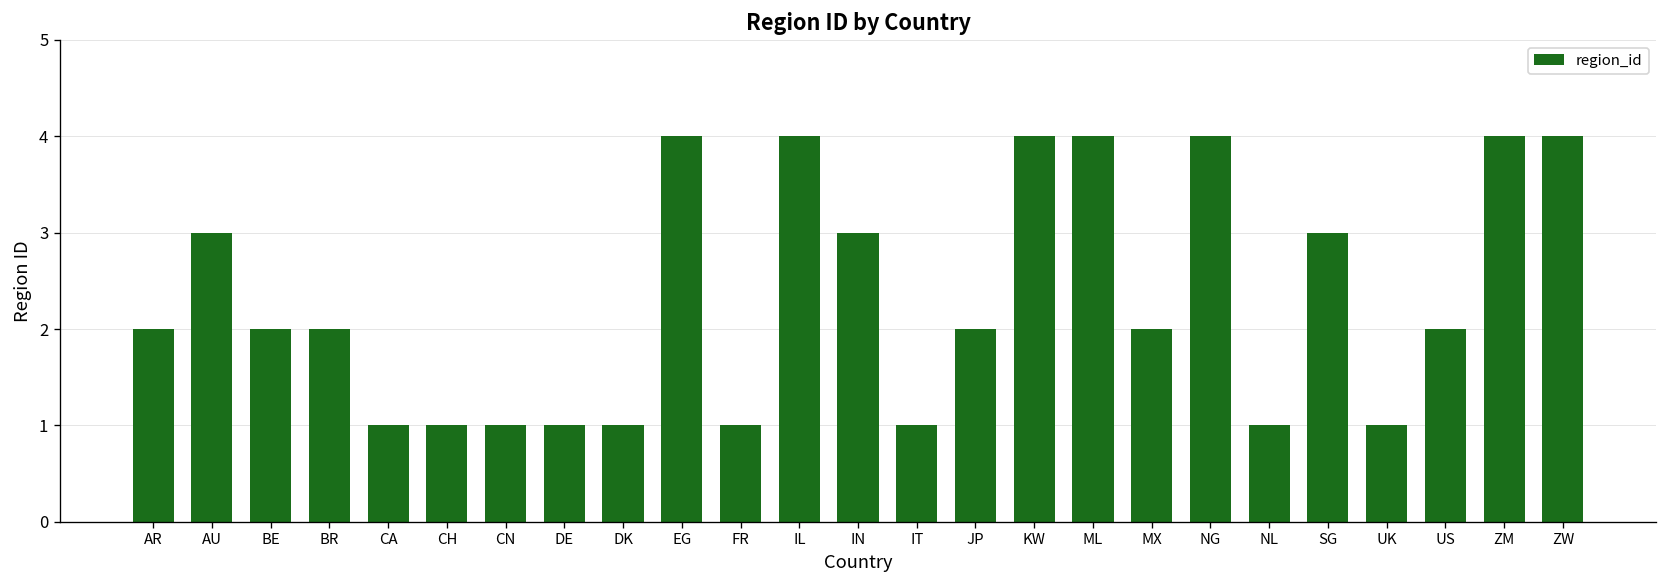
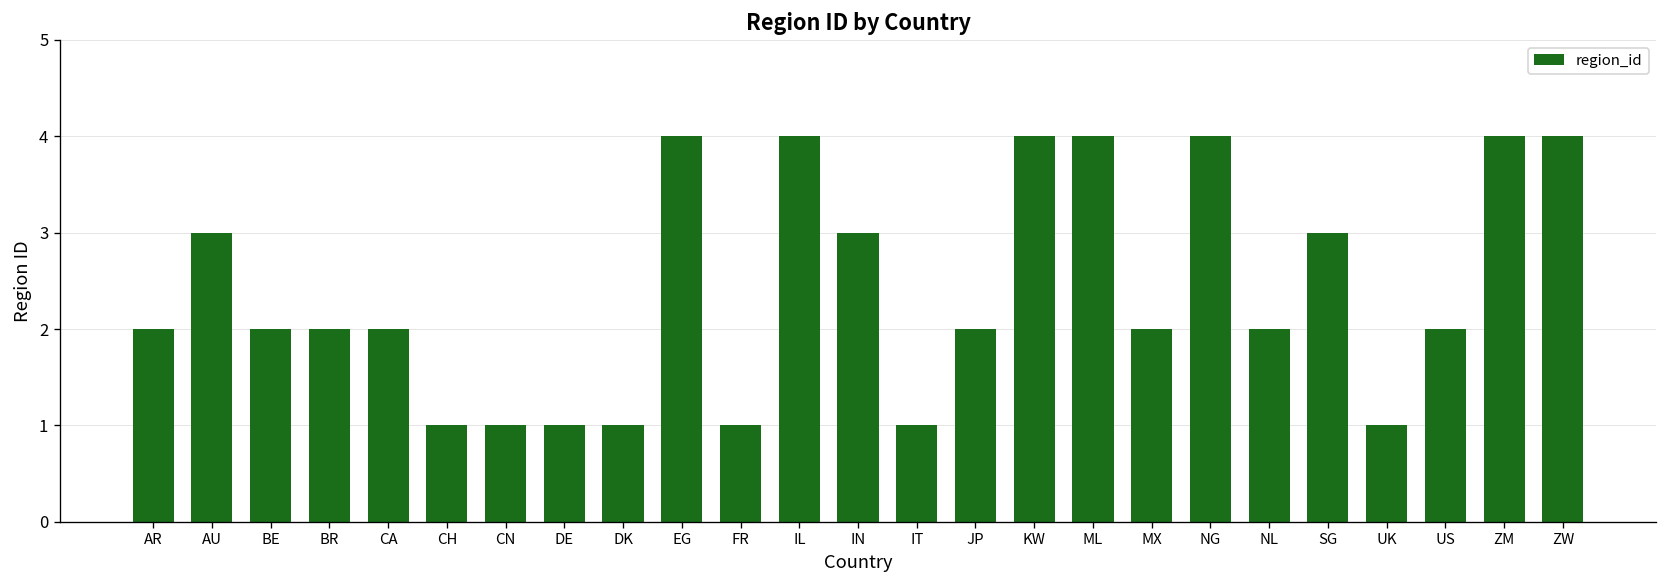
CA: 1 -> 2
NL: 1 -> 2
